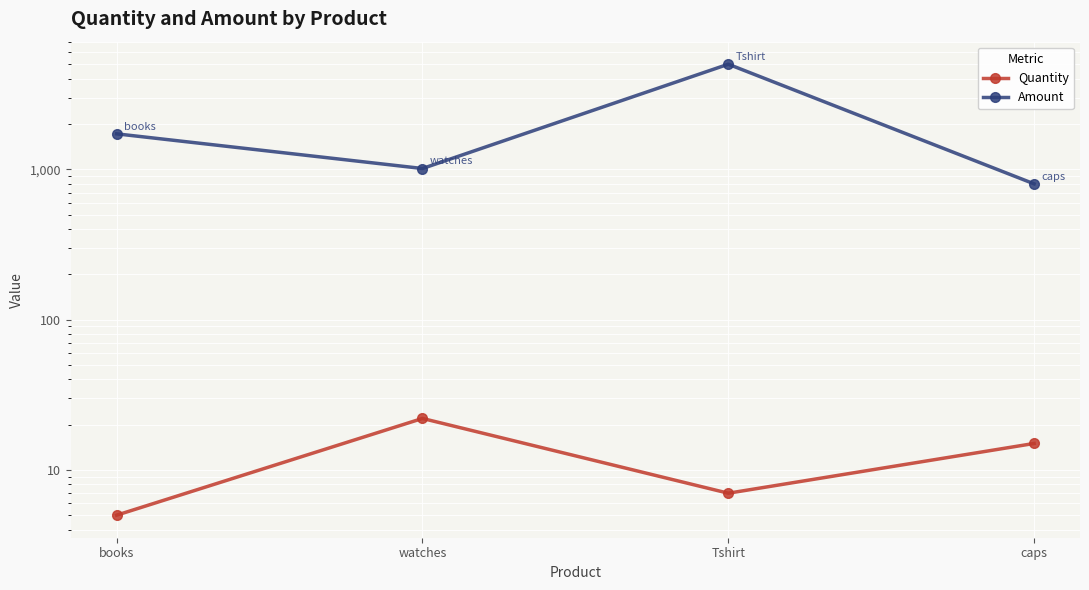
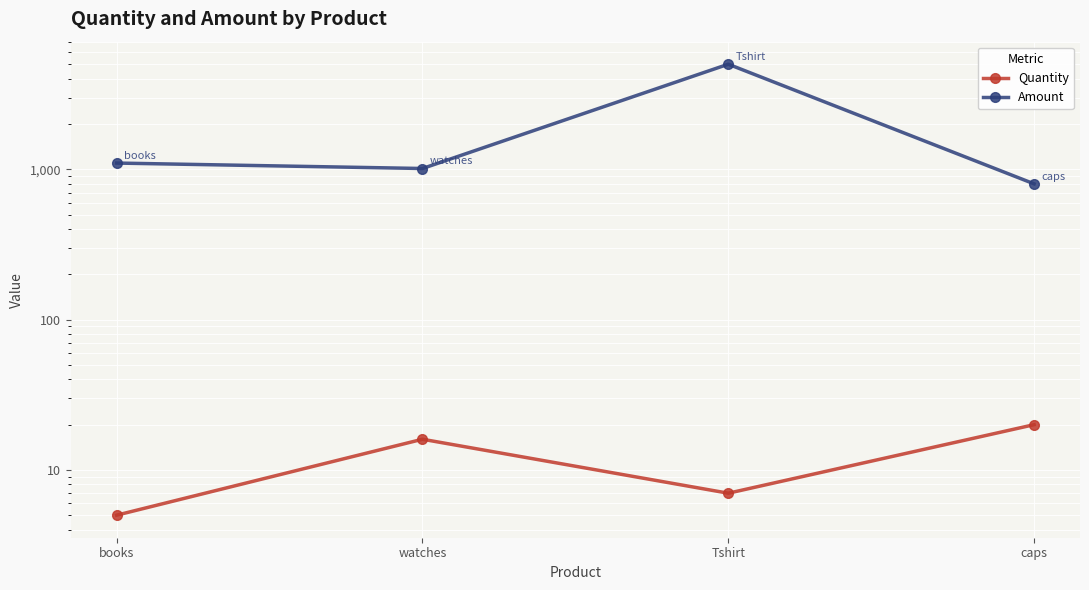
Amount, books: 1,700 -> 1,100
Quantity, watches: 22 -> 16
Quantity, caps: 15 -> 20
